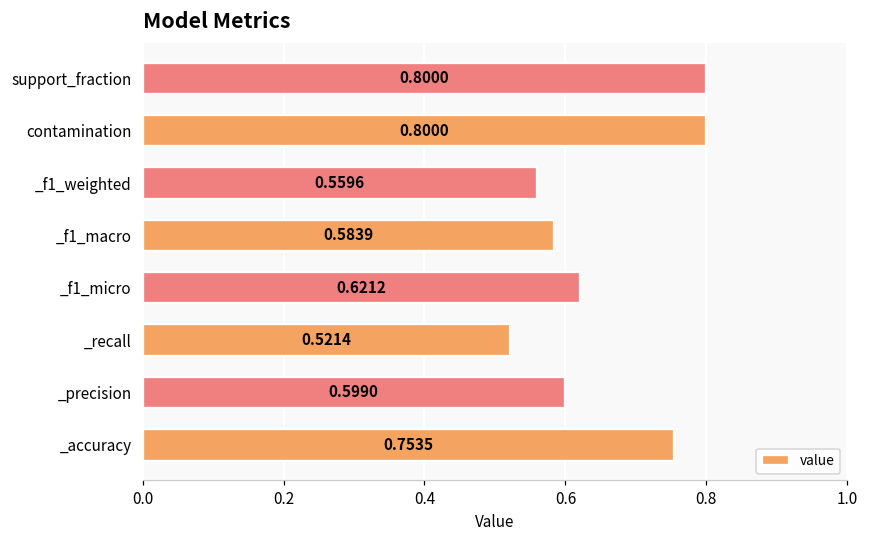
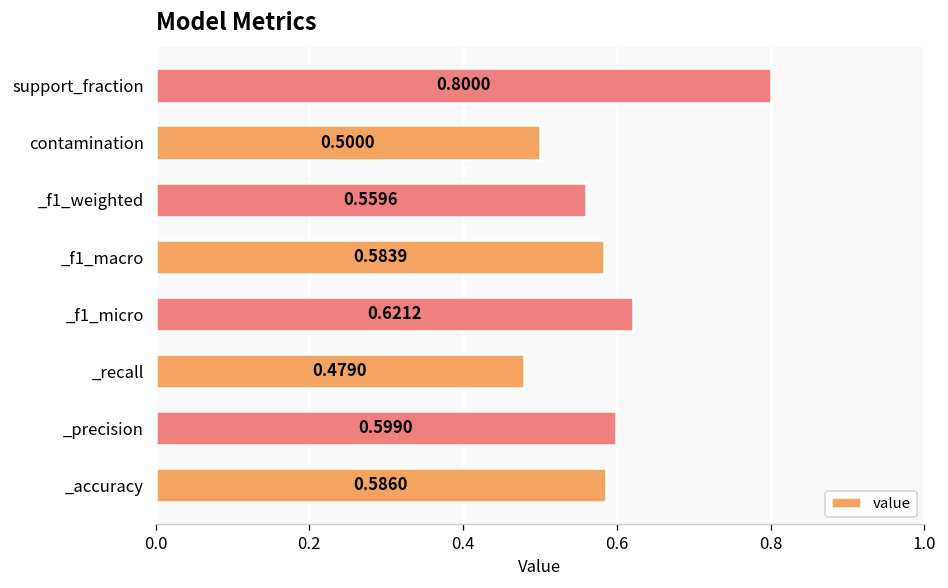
contamination: 0.8000 -> 0.5000
_recall: 0.5214 -> 0.4790
_accuracy: 0.7535 -> 0.5860
